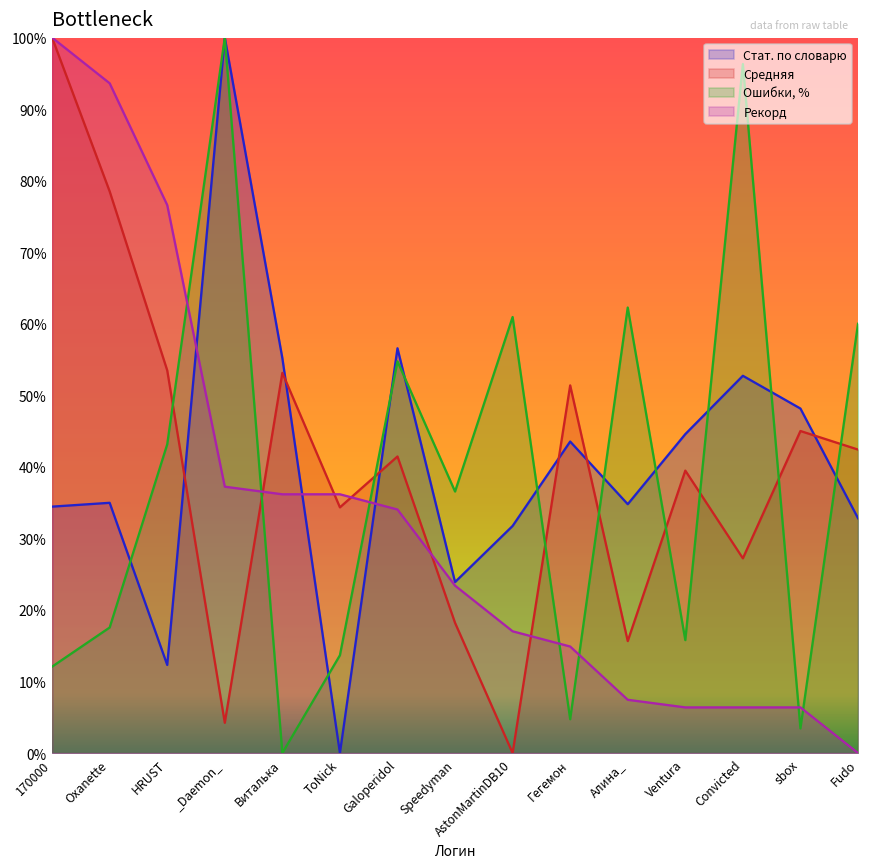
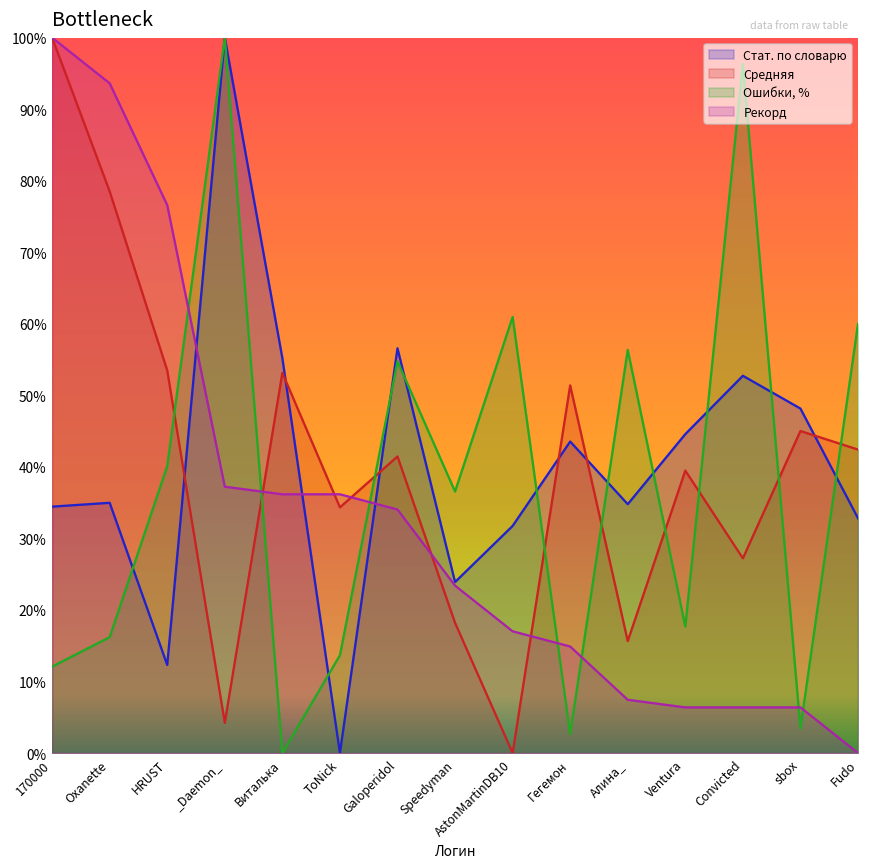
Ошибки, %, Oxanette: 18% -> 16%
Ошибки, %, HRUST: 43% -> 40%
Ошибки, %, Гегемон: 5% -> 3%
Ошибки, %, Алина_: 62% -> 56%
Ошибки, %, Ventura: 16% -> 18%
